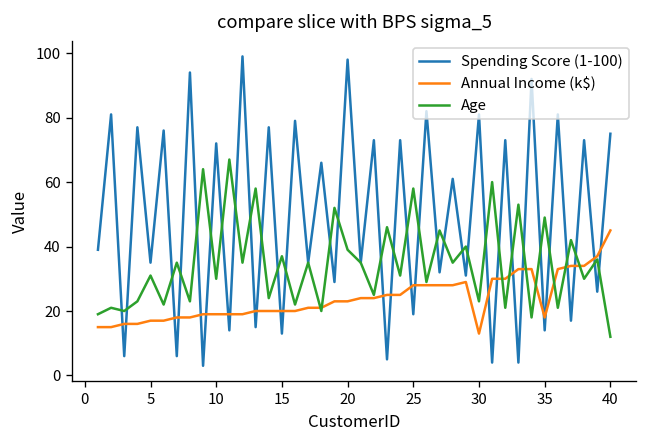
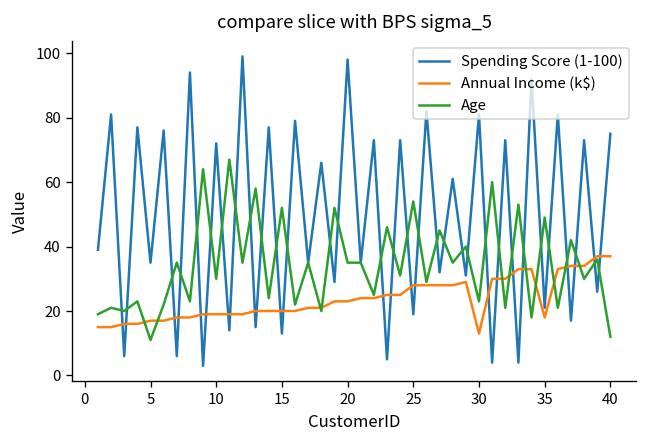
Age, 5: 31 -> 11
Age, 15: 37 -> 52
Age, 20: 39 -> 35
Age, 25: 58 -> 54
Spending Score (1-100), 35: 14 -> 21
Annual Income (k$), 40: 45 -> 37
